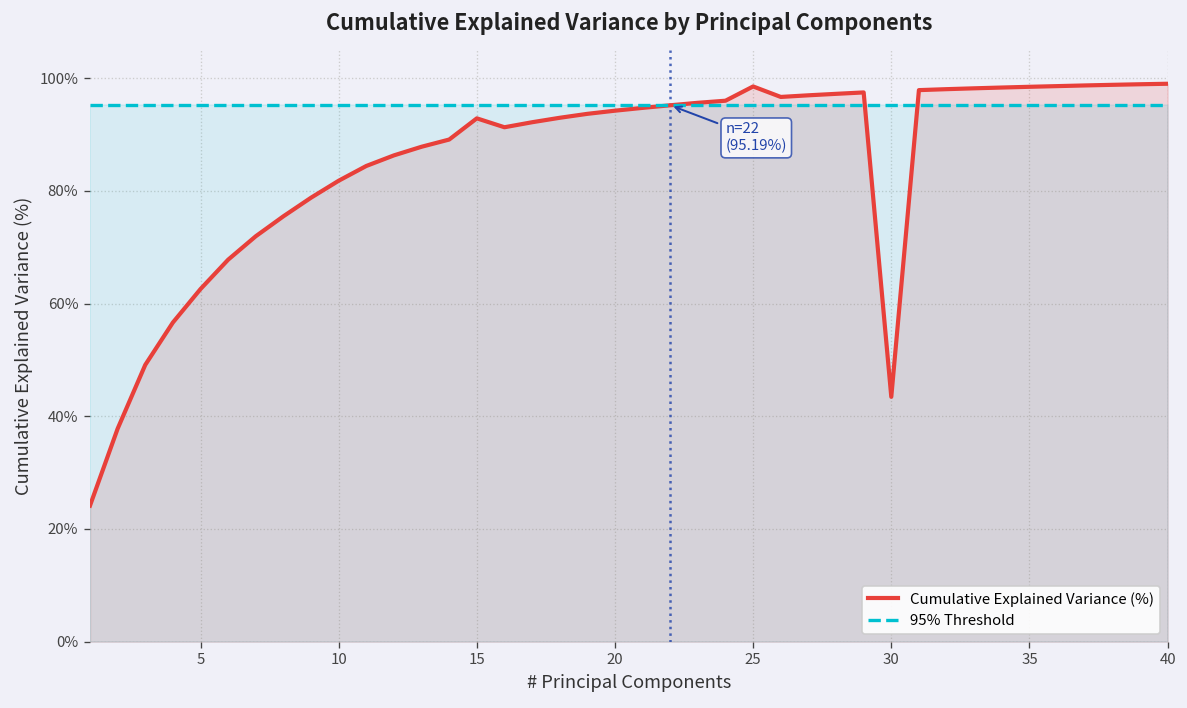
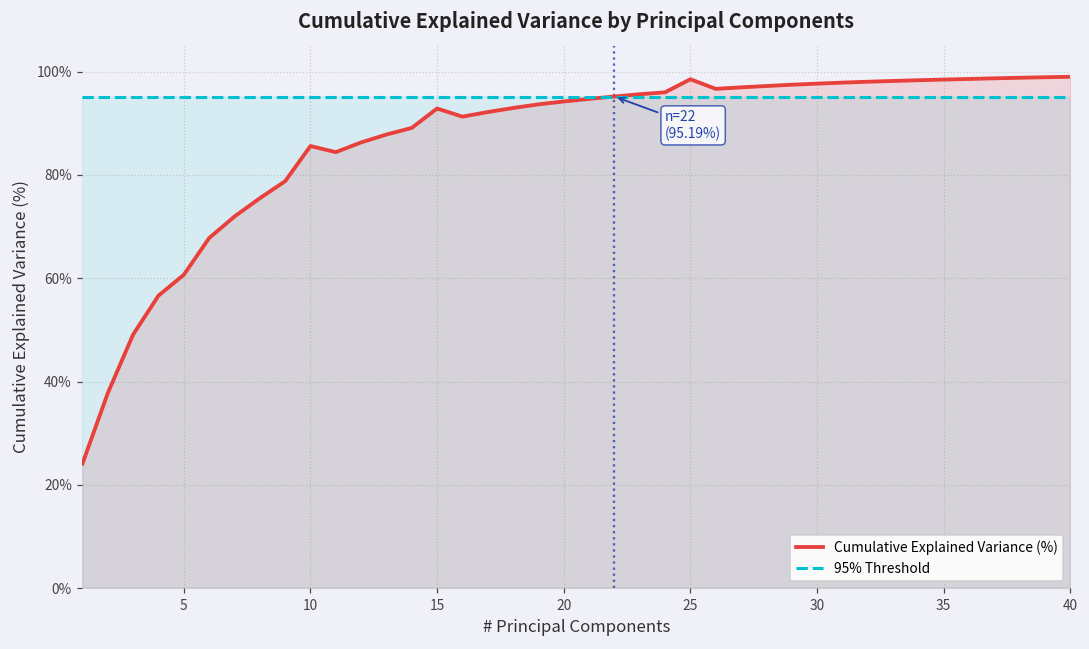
Cumulative Explained Variance (%), 5: 63% -> 61%
Cumulative Explained Variance (%), 10: 82% -> 86%
Cumulative Explained Variance (%), 30: 43% -> 98%
